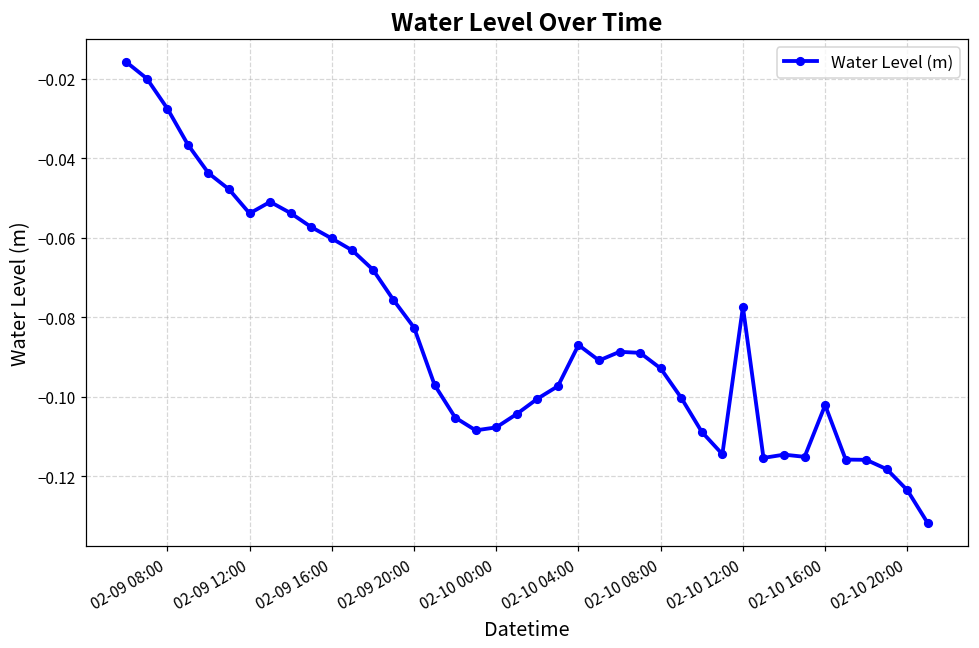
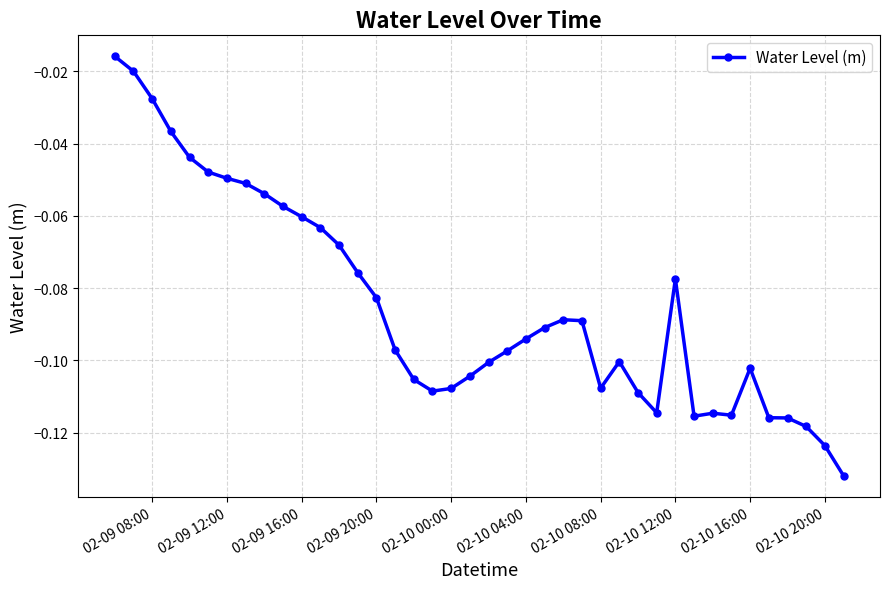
02-09 12:00: -0.054 -> -0.050
02-10 04:00: -0.087 -> -0.094
02-10 08:00: -0.093 -> -0.108
